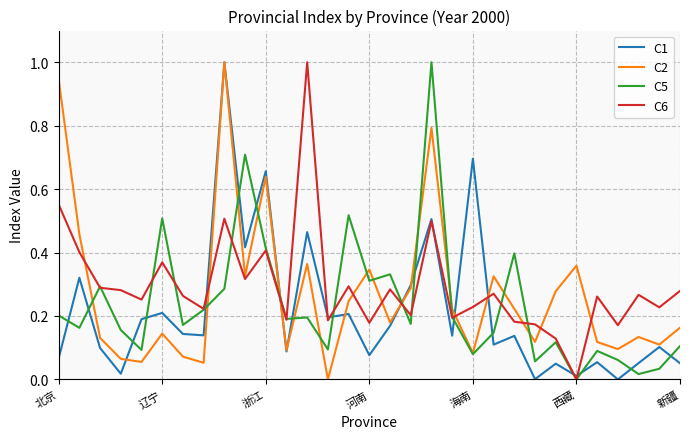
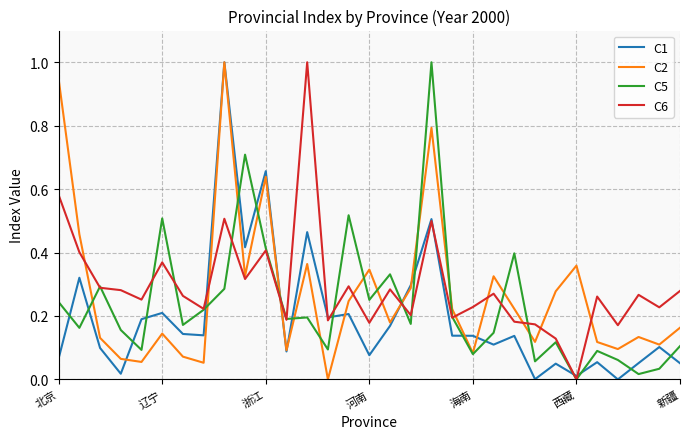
C5, 北京: 0.20 -> 0.24
C6, 北京: 0.55 -> 0.58
C5, 河南: 0.31 -> 0.25
C1, 海南: 0.70 -> 0.14
